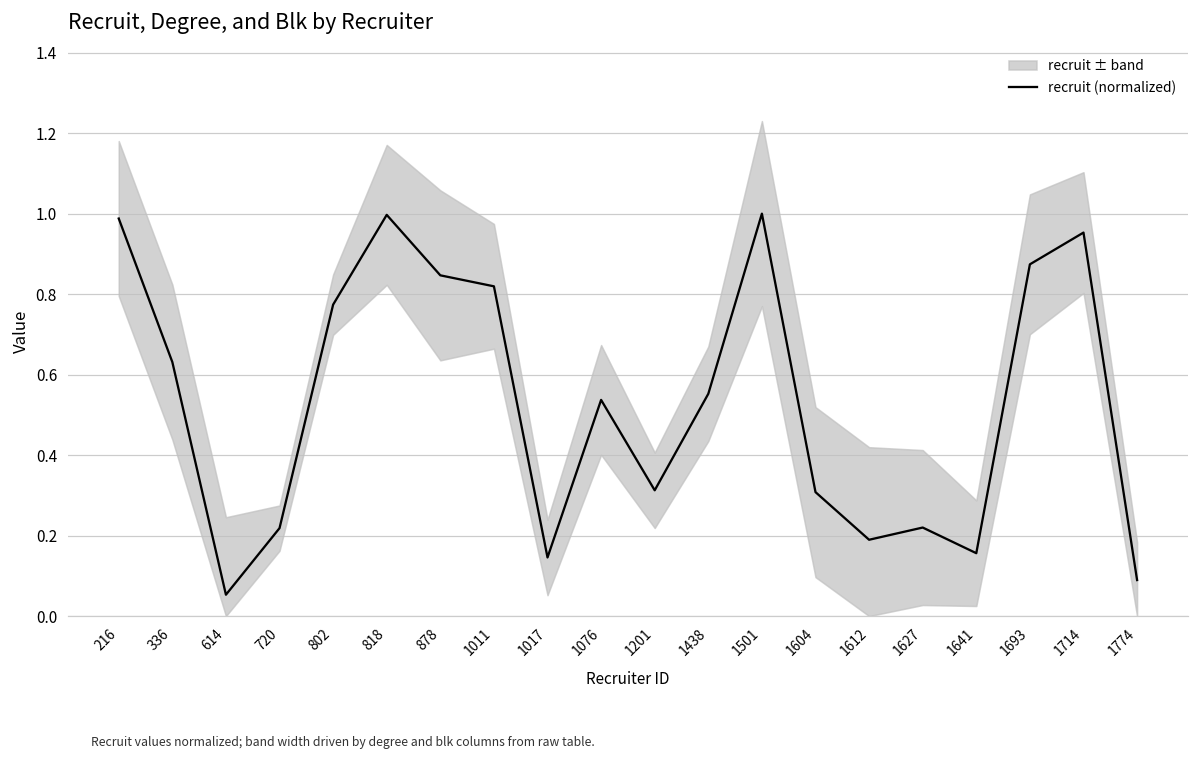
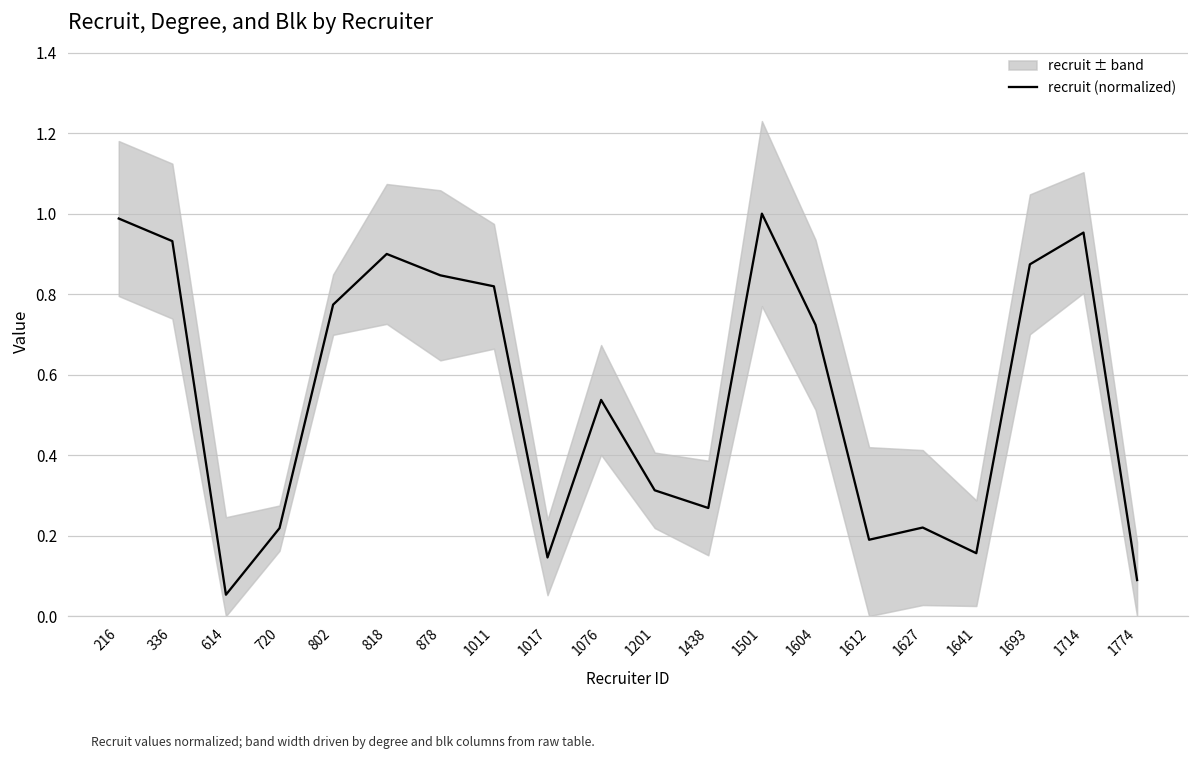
recruit (normalized), 336: 0.63 -> 0.93
recruit (normalized), 818: 1.00 -> 0.90
recruit (normalized), 1438: 0.55 -> 0.27
recruit (normalized), 1604: 0.31 -> 0.72
